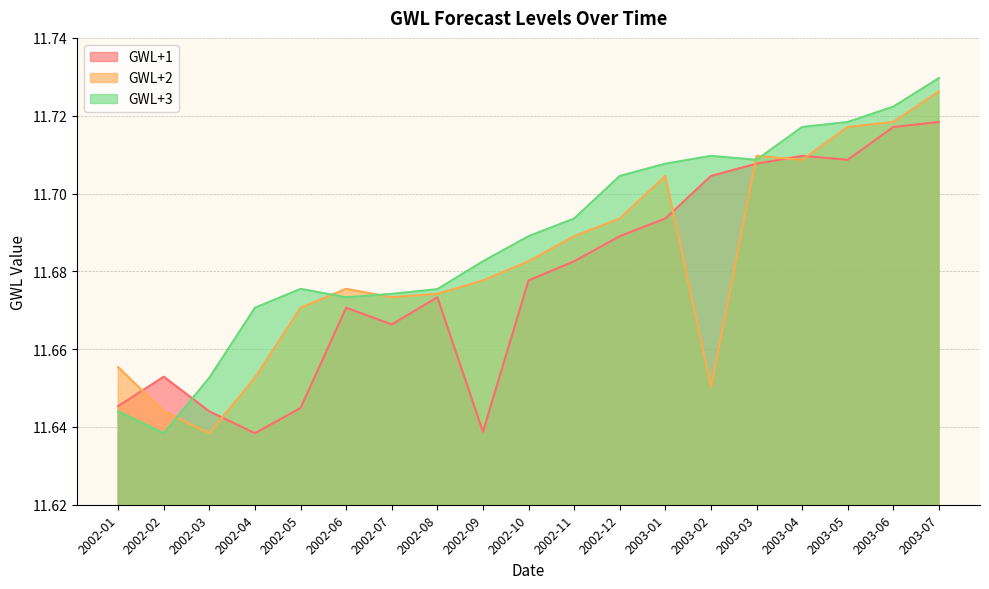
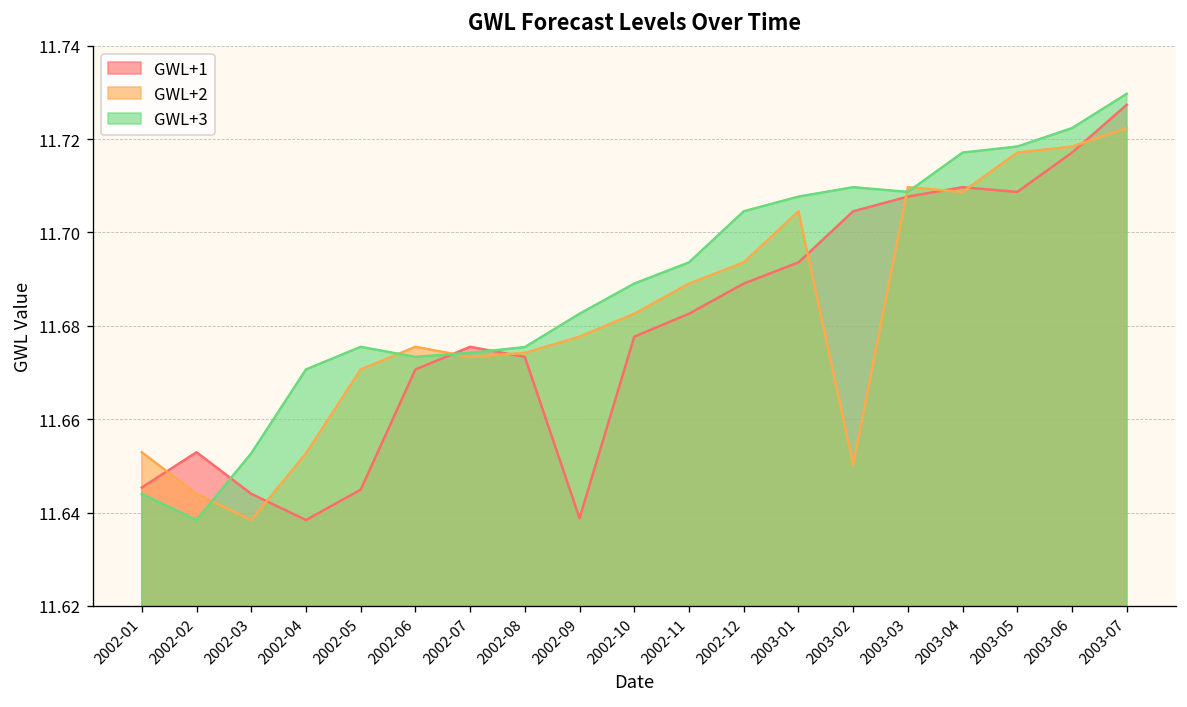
GWL+2, 2002-01: 11.655 -> 11.653
GWL+1, 2002-07: 11.666 -> 11.675
GWL+1, 2003-07: 11.718 -> 11.727
GWL+2, 2003-07: 11.726 -> 11.722
